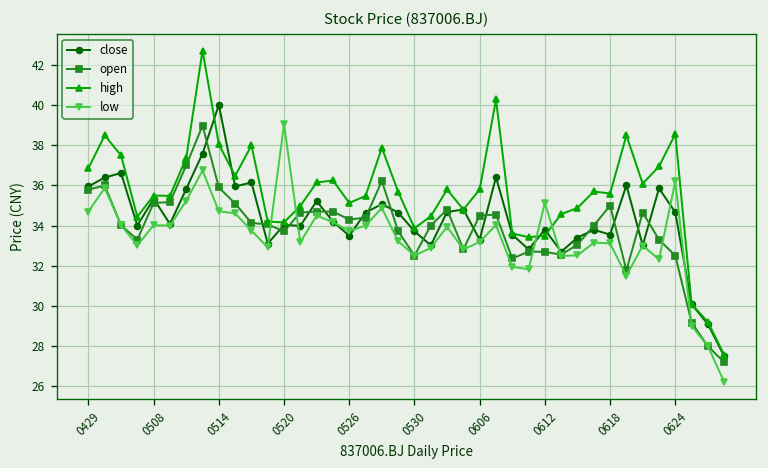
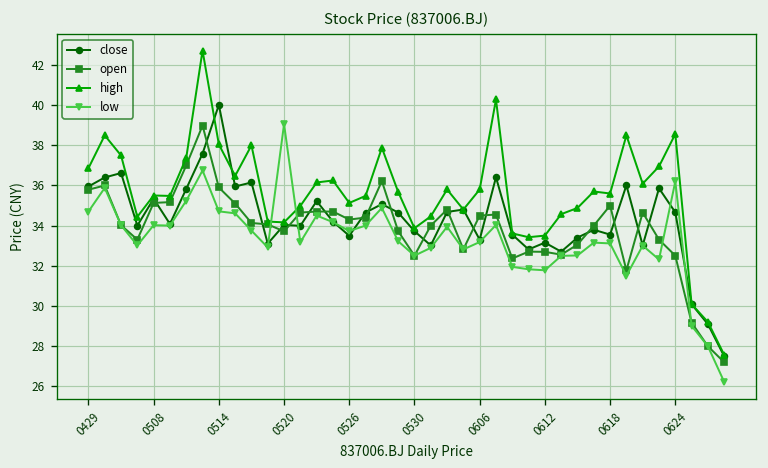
close, 0612: 33.8 -> 33.2
low, 0612: 35.1 -> 31.8
